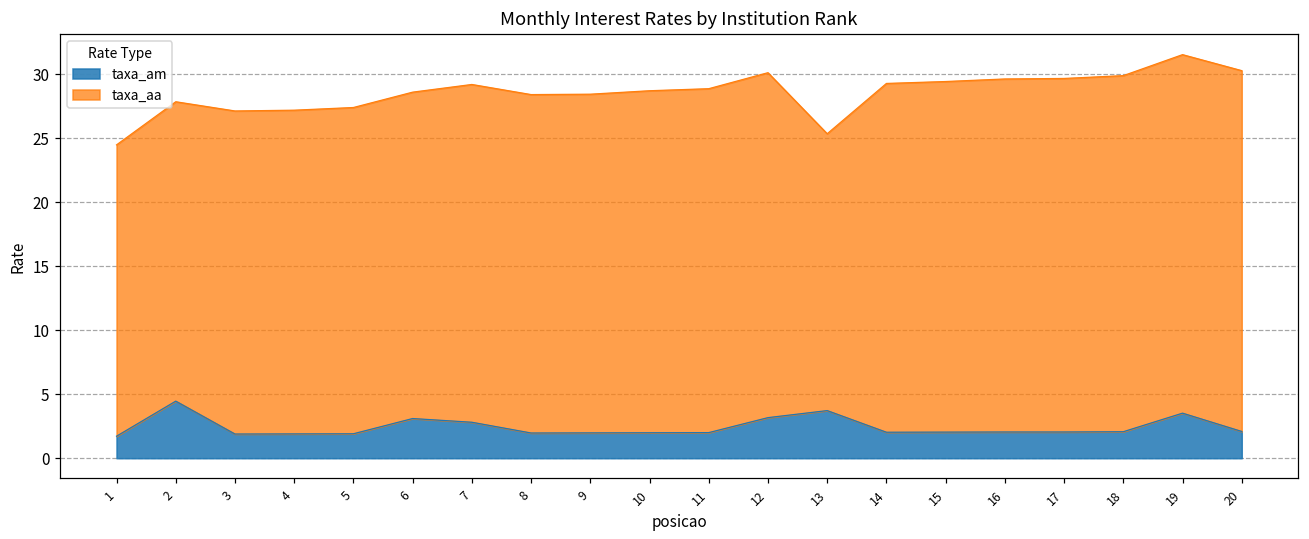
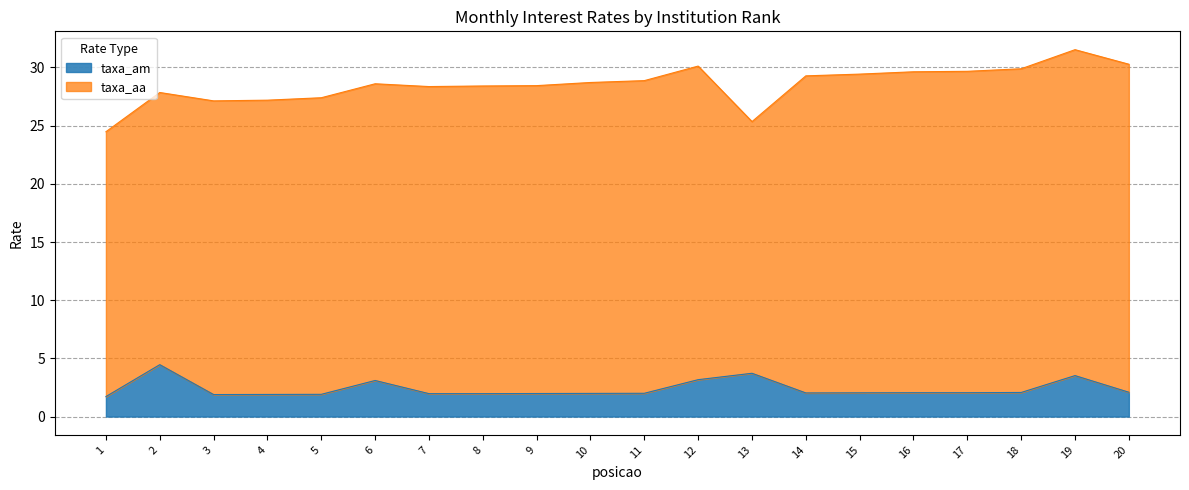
taxa_am, 7: 2.8 -> 2.0
